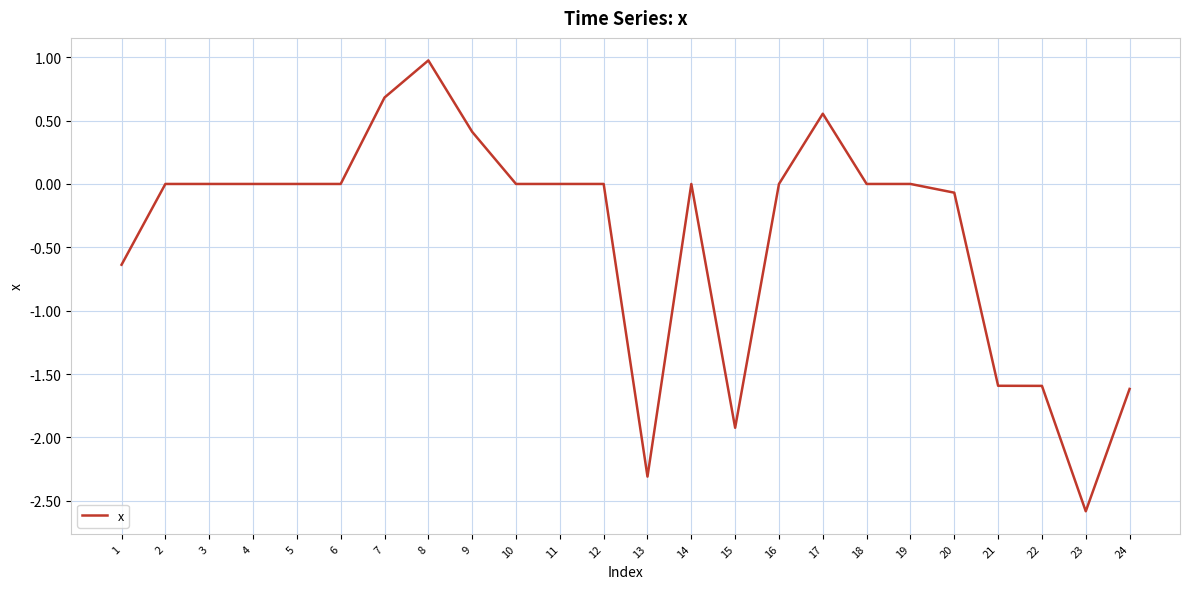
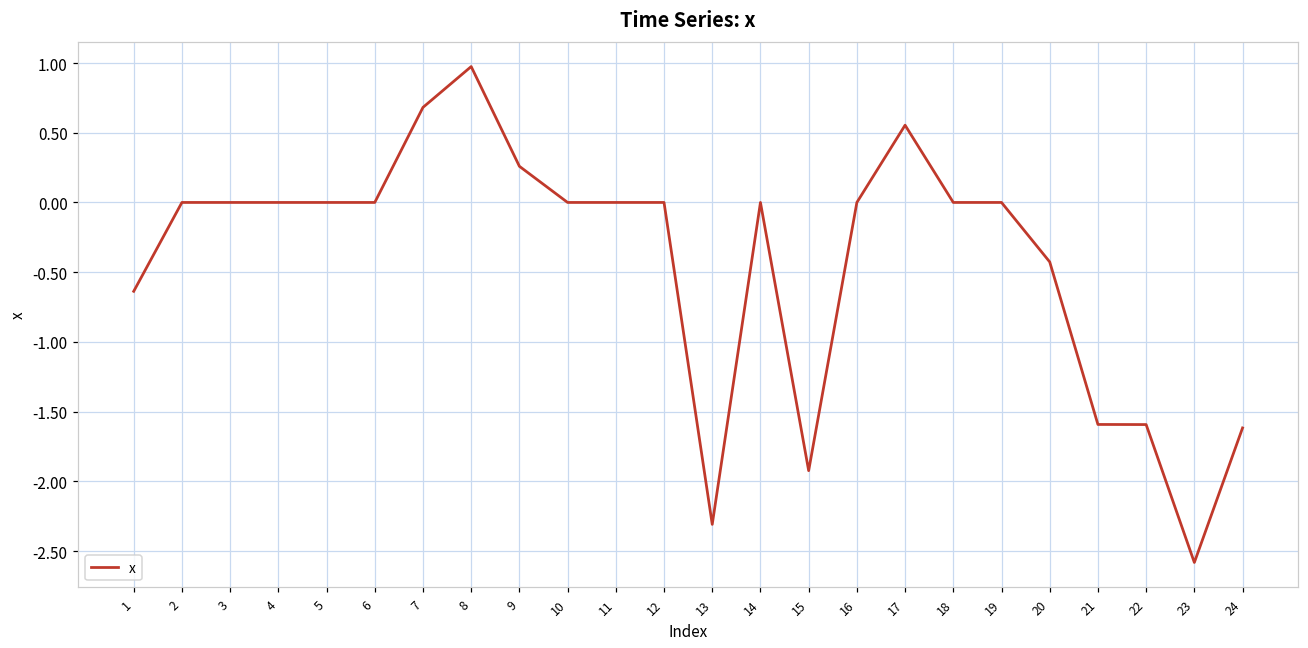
9: 0.41 -> 0.26
20: -0.07 -> -0.43
